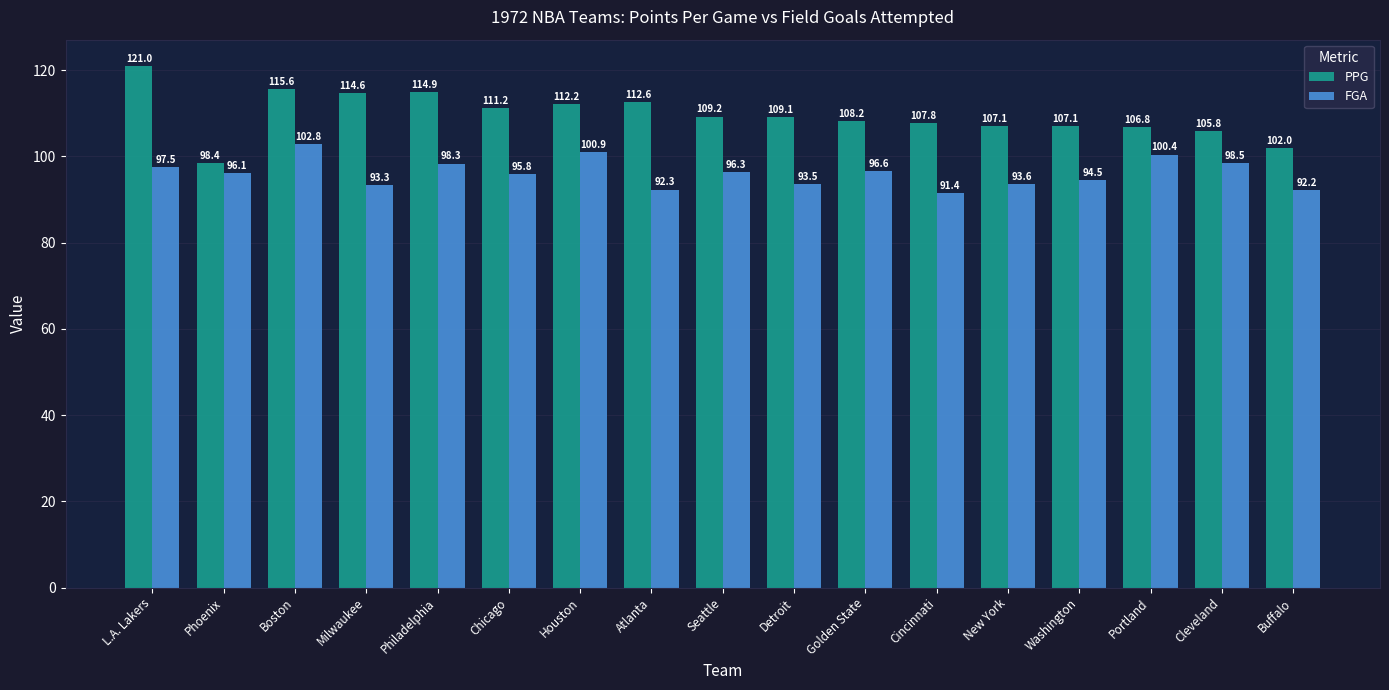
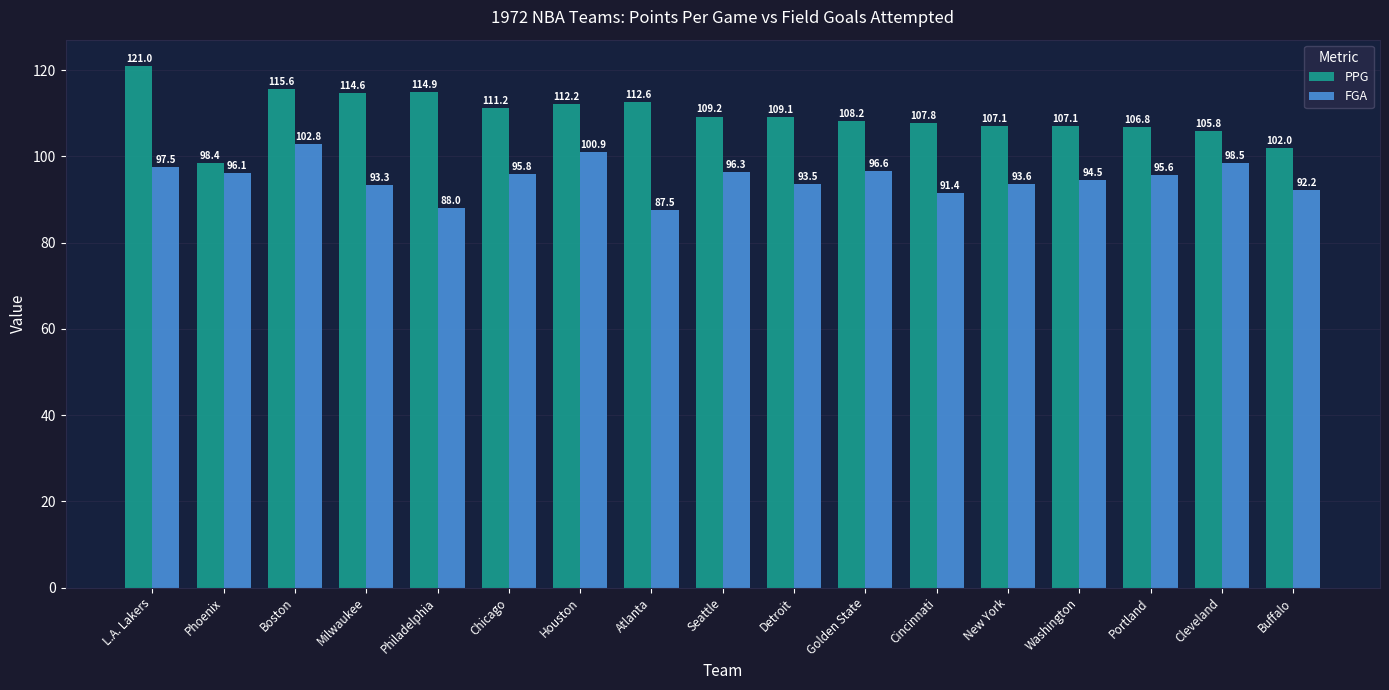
FGA, Philadelphia: 98.3 -> 88.0
FGA, Atlanta: 92.3 -> 87.5
FGA, Portland: 100.4 -> 95.6
